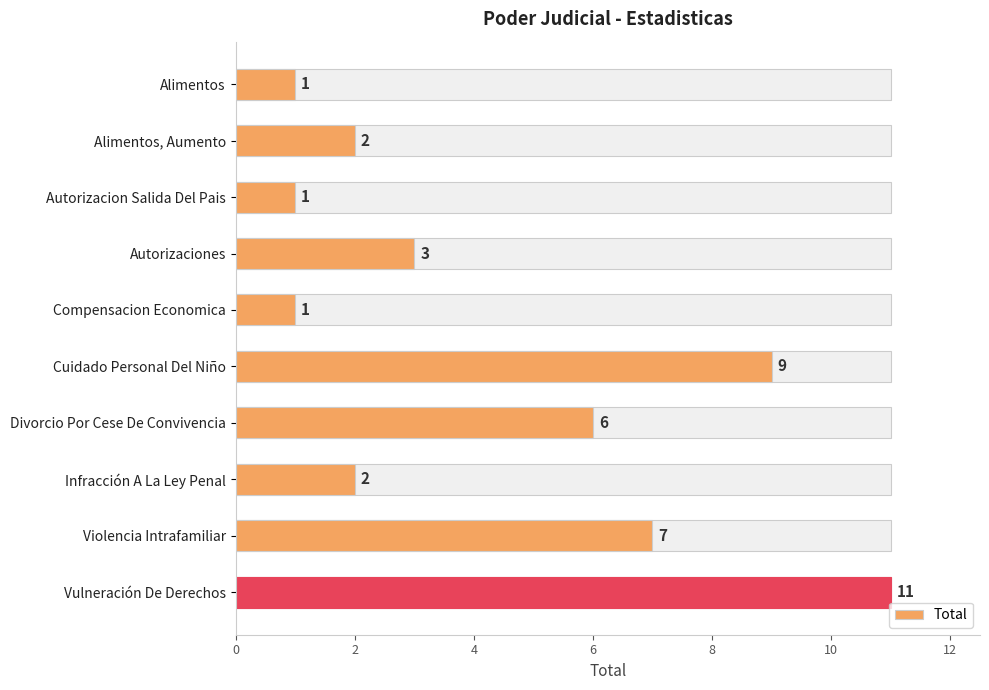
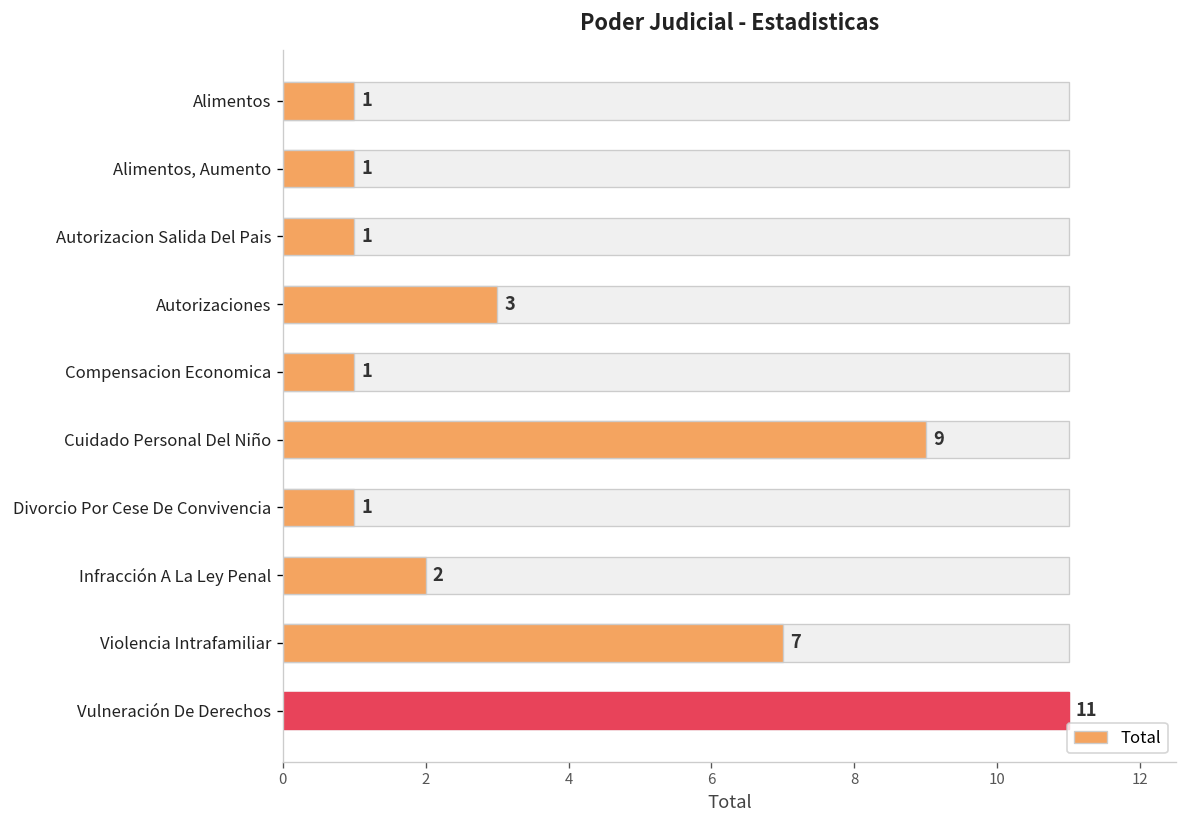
Total, Alimentos, Aumento: 2 -> 1
Total, Divorcio Por Cese De Convivencia: 6 -> 1
